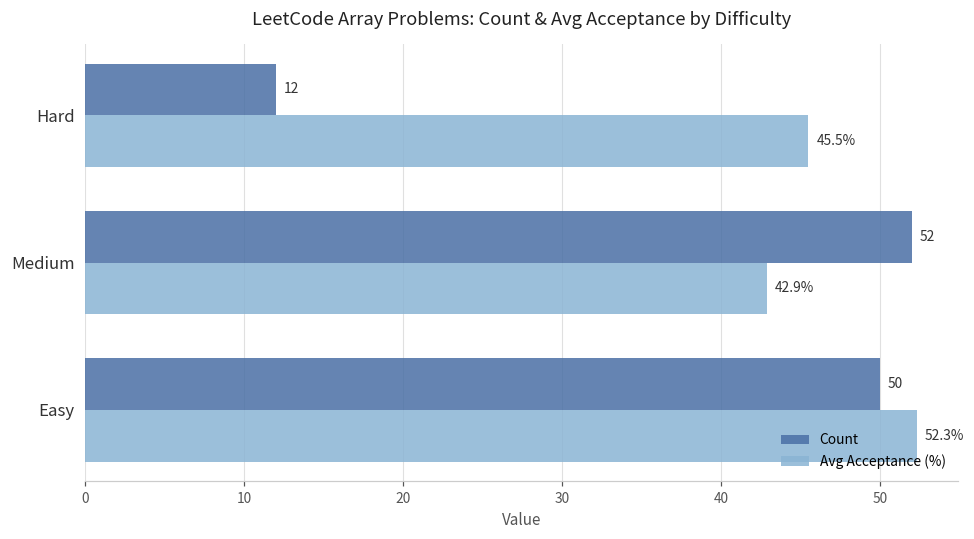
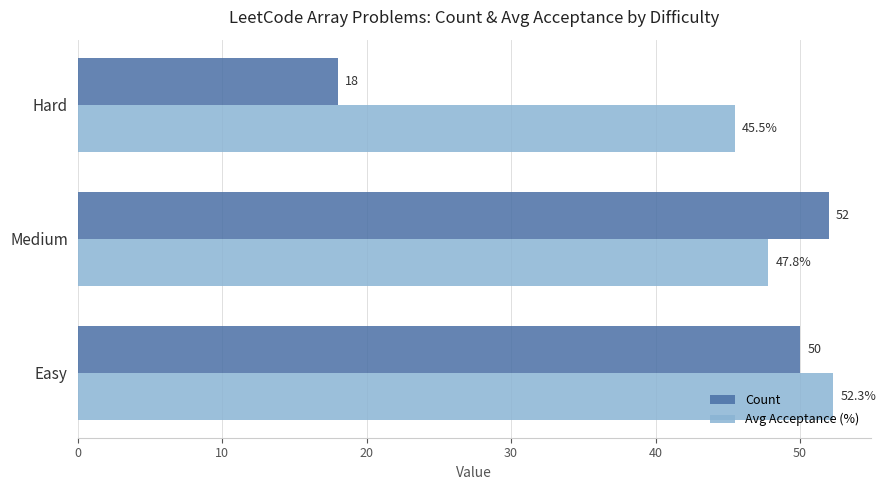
Count, Hard: 12 -> 18
Avg Acceptance (%), Medium: 42.9% -> 47.8%
